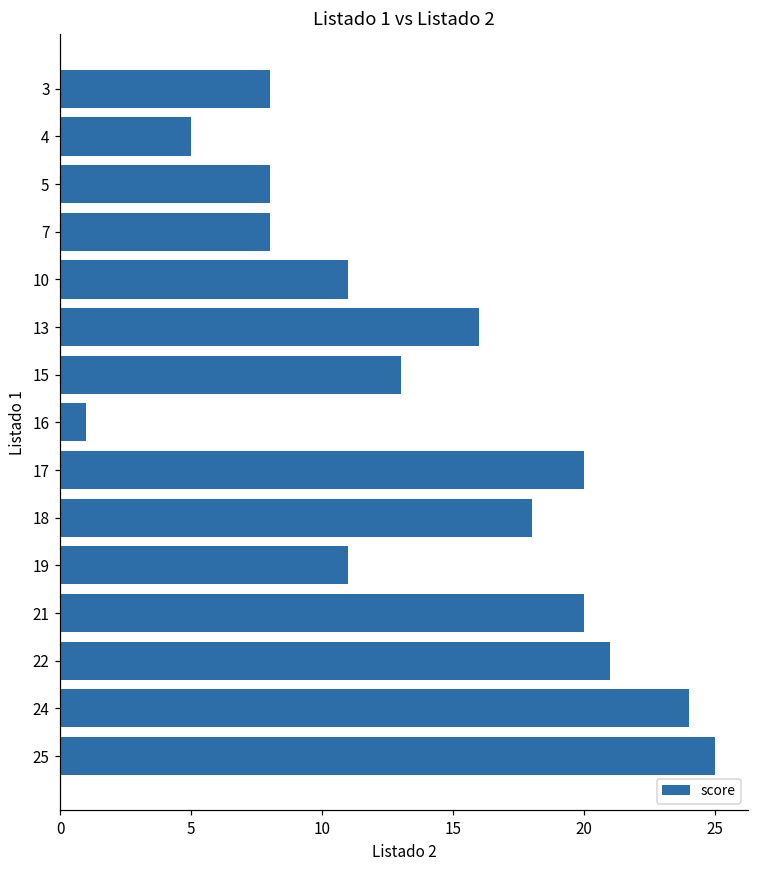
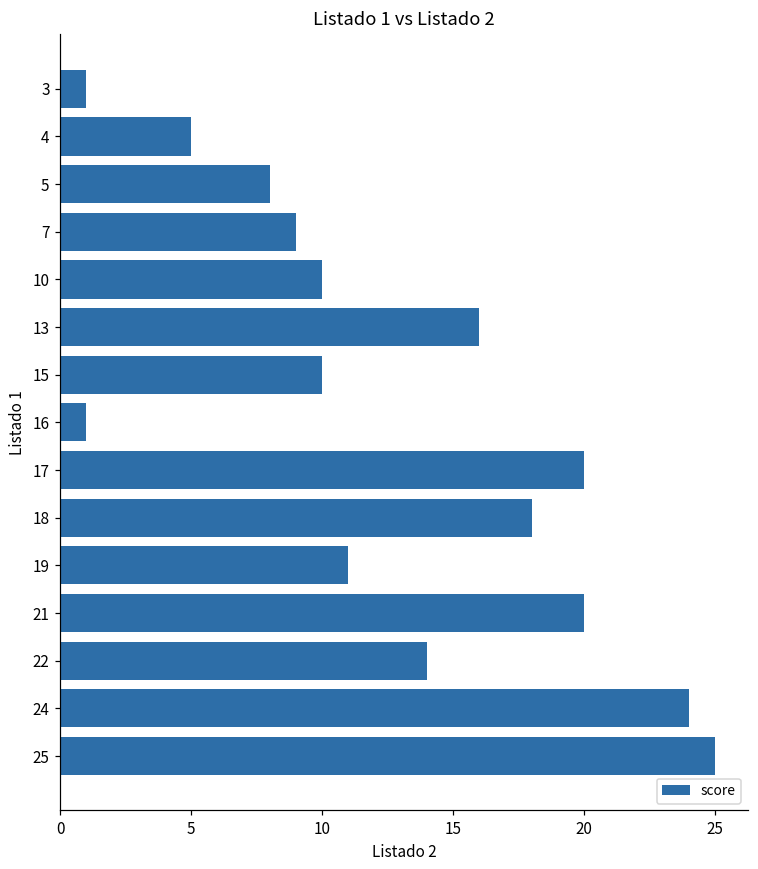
3: 8 -> 1
7: 8 -> 9
10: 11 -> 10
15: 13 -> 10
22: 21 -> 14
